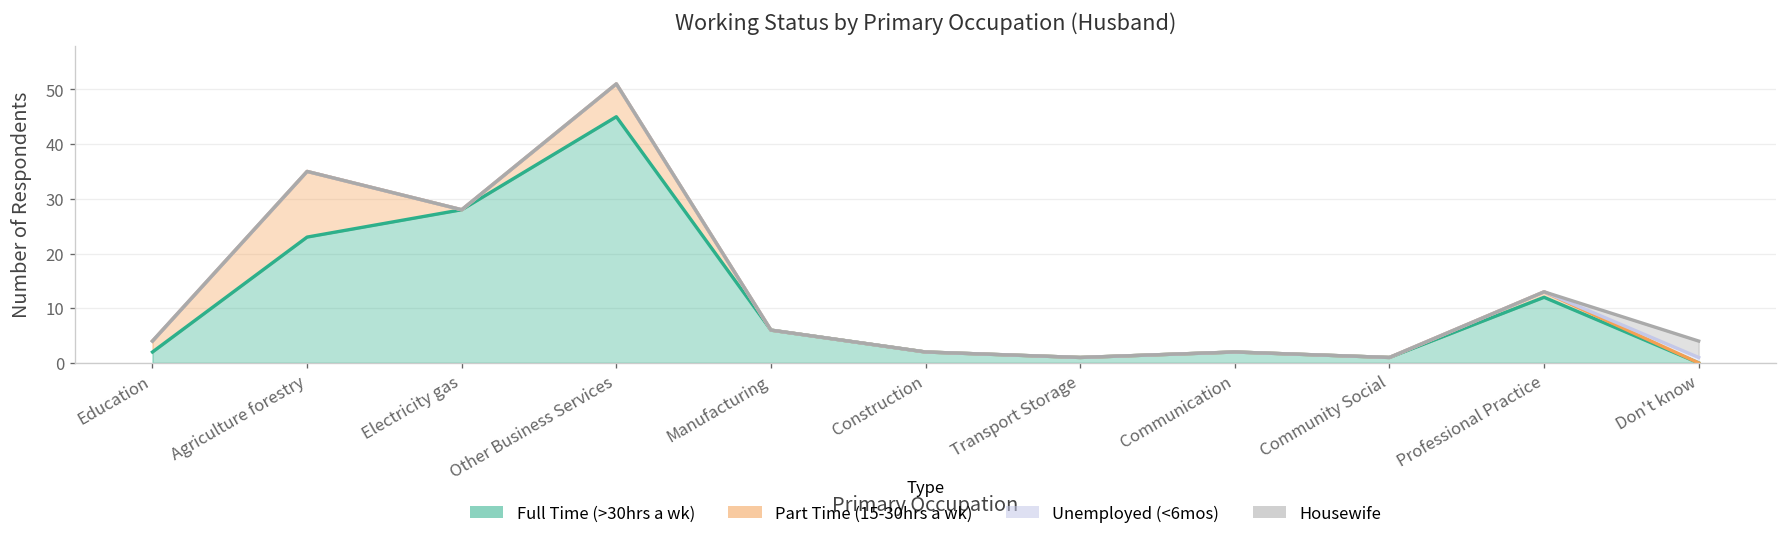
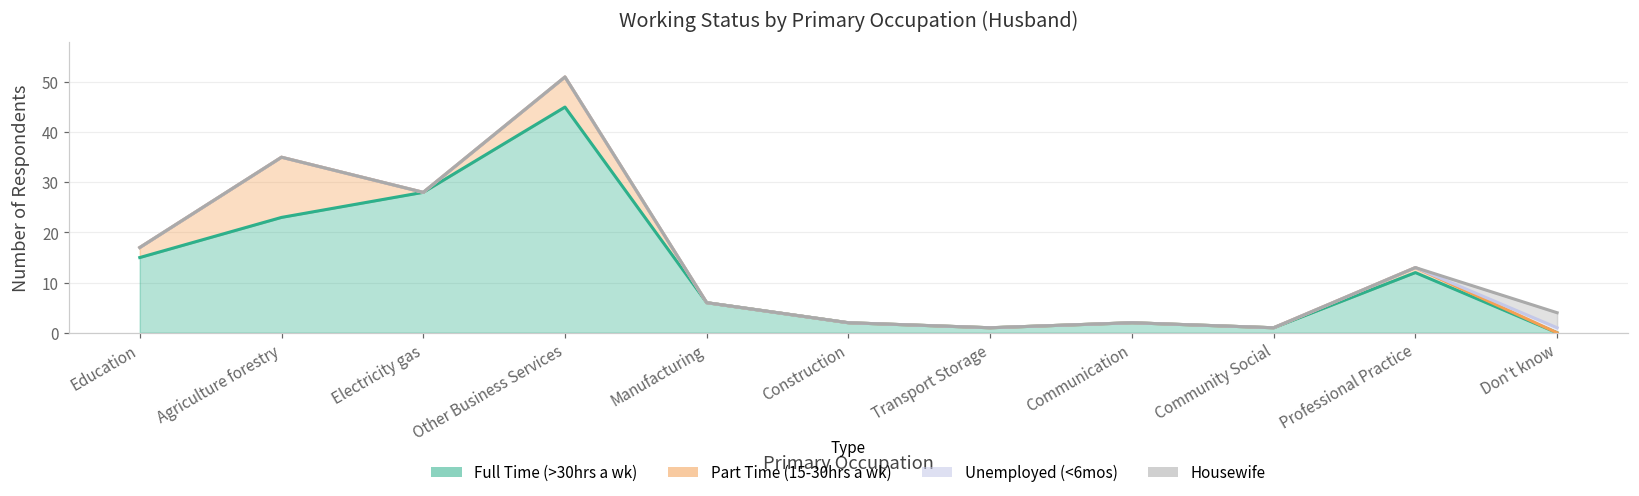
Full Time (>30hrs a wk), Education: 2 -> 15
